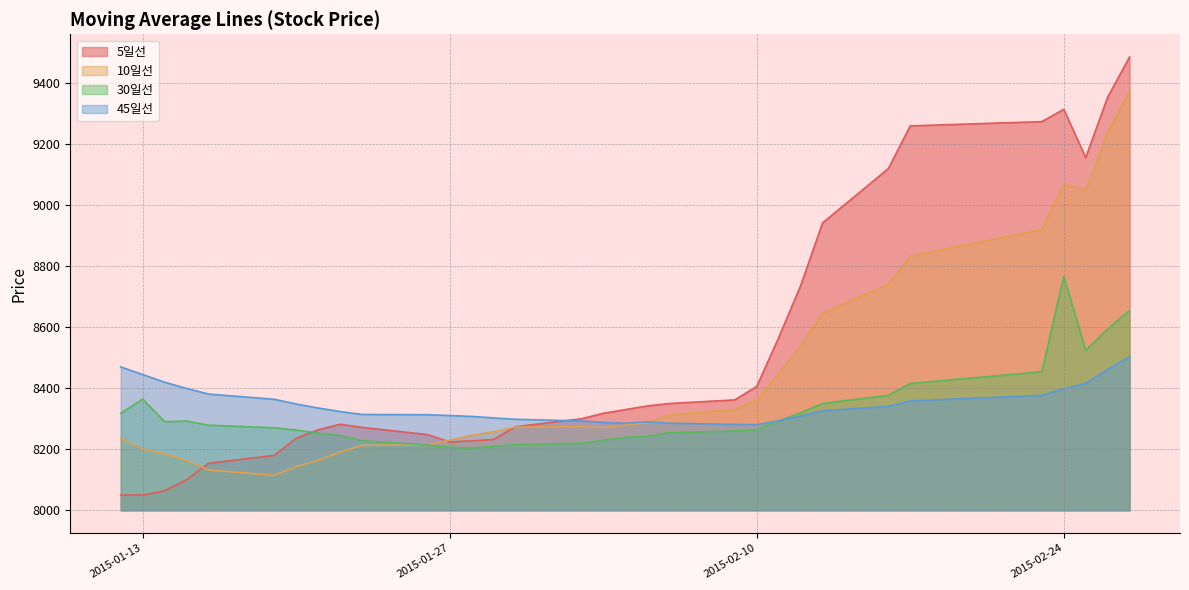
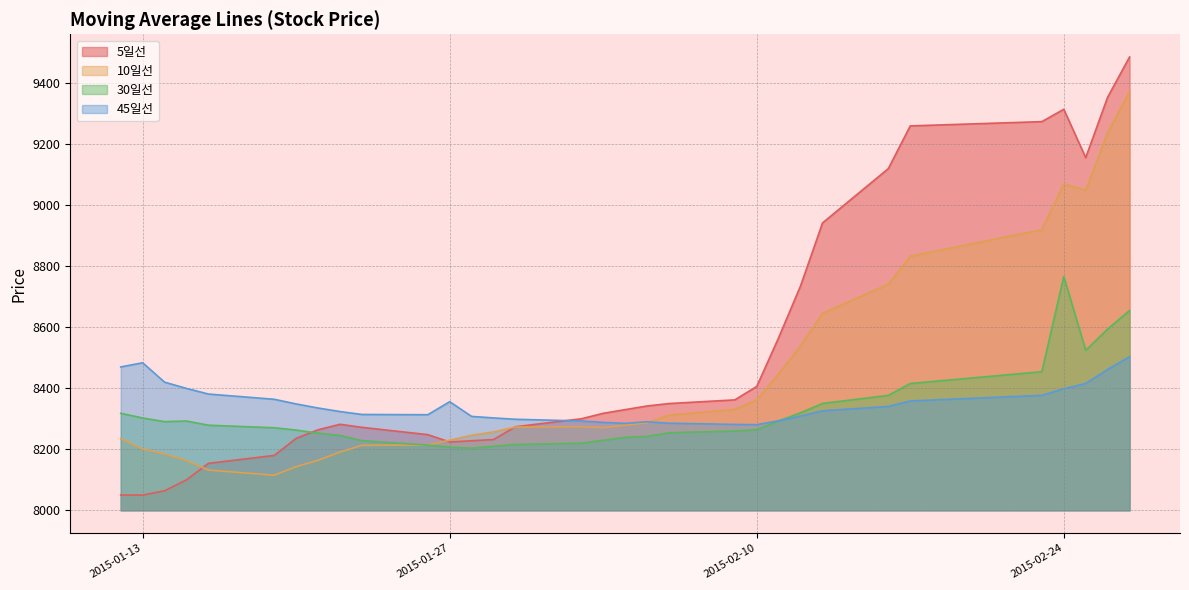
30일선, 2015-01-13: 8360 -> 8300
45일선, 2015-01-13: 8450 -> 8480
45일선, 2015-01-27: 8310 -> 8360
